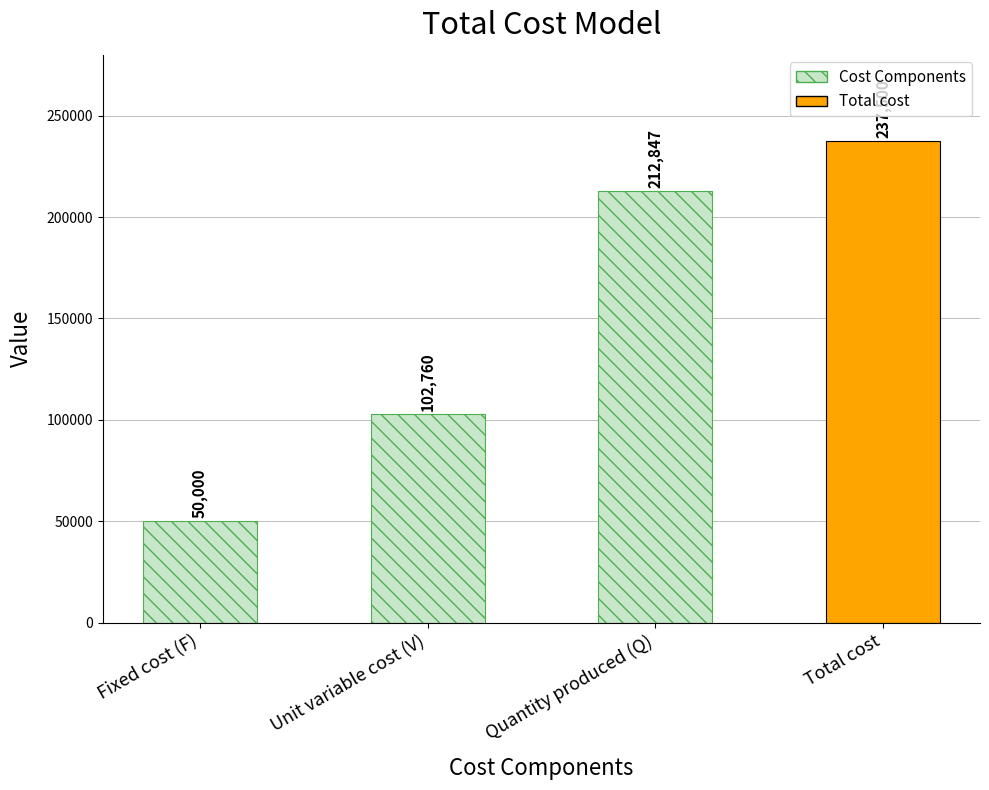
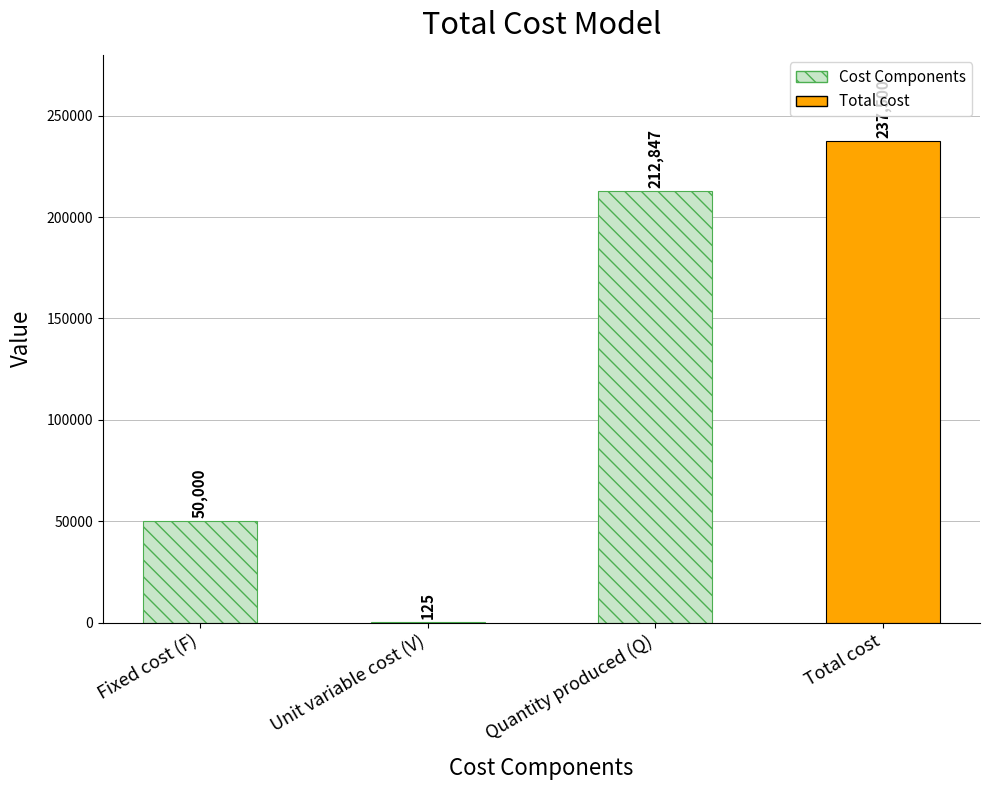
Unit variable cost (V): 102,760 -> 125
